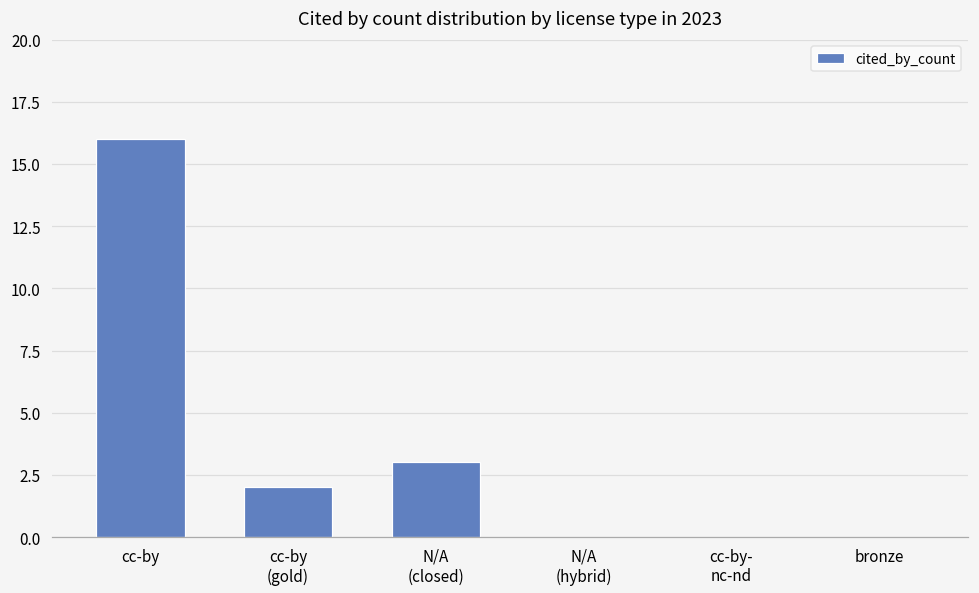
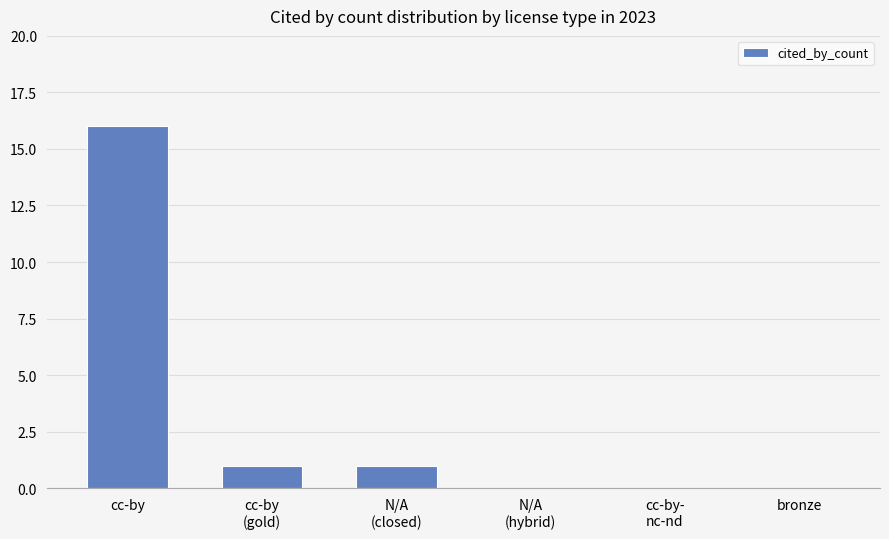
cc-by (gold): 2 -> 1
N/A (closed): 3 -> 1
